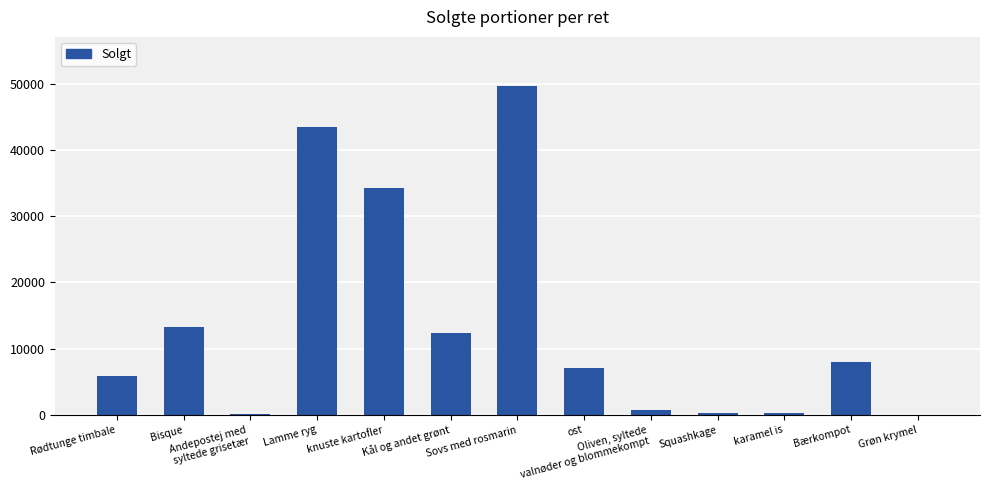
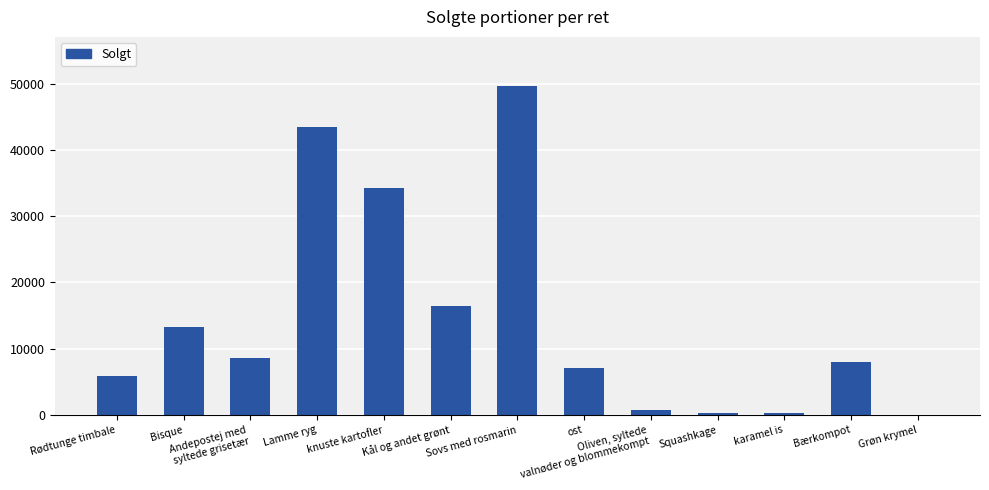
Andepostej med syltede grisetær: 0 -> 9000
Kål og andet grønt: 12000 -> 16000
